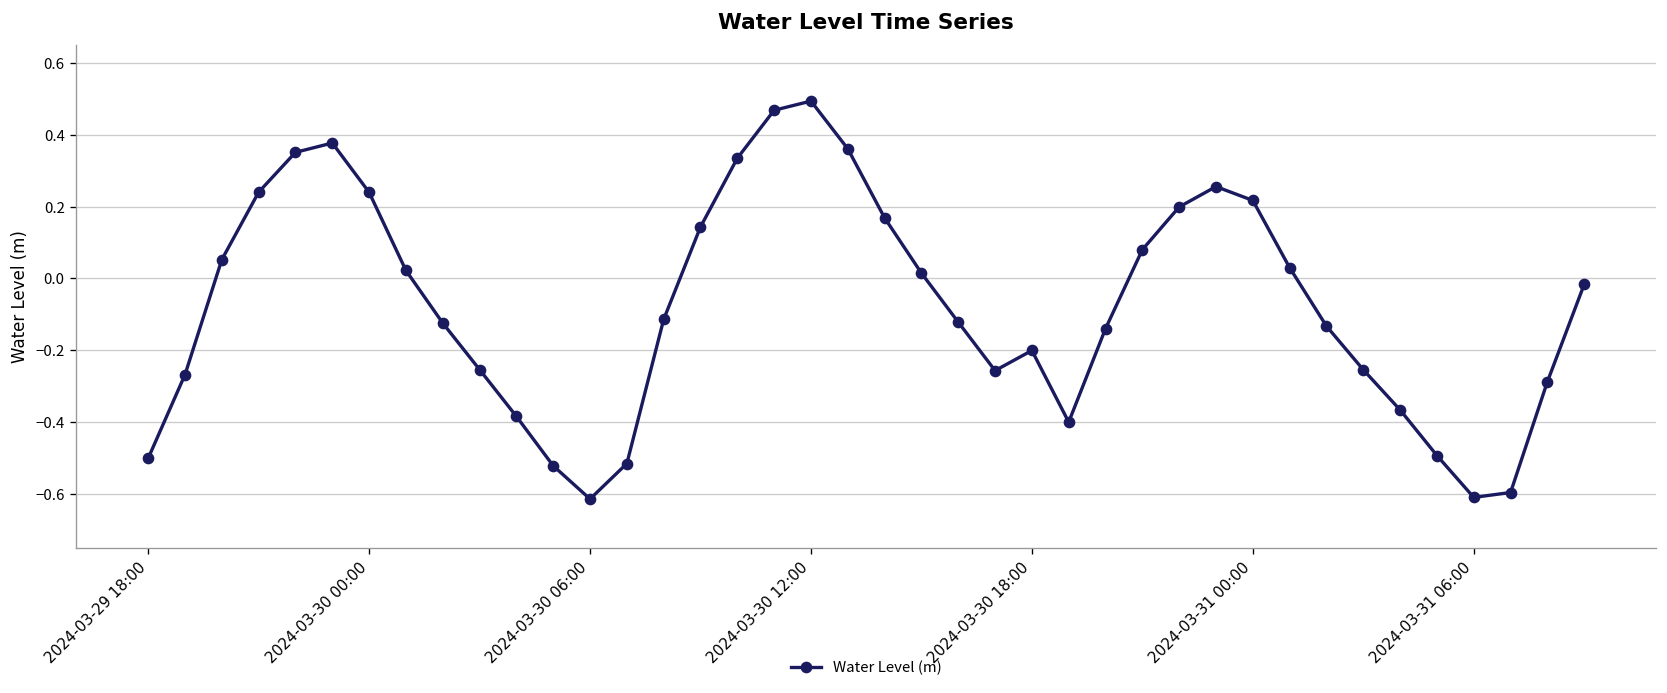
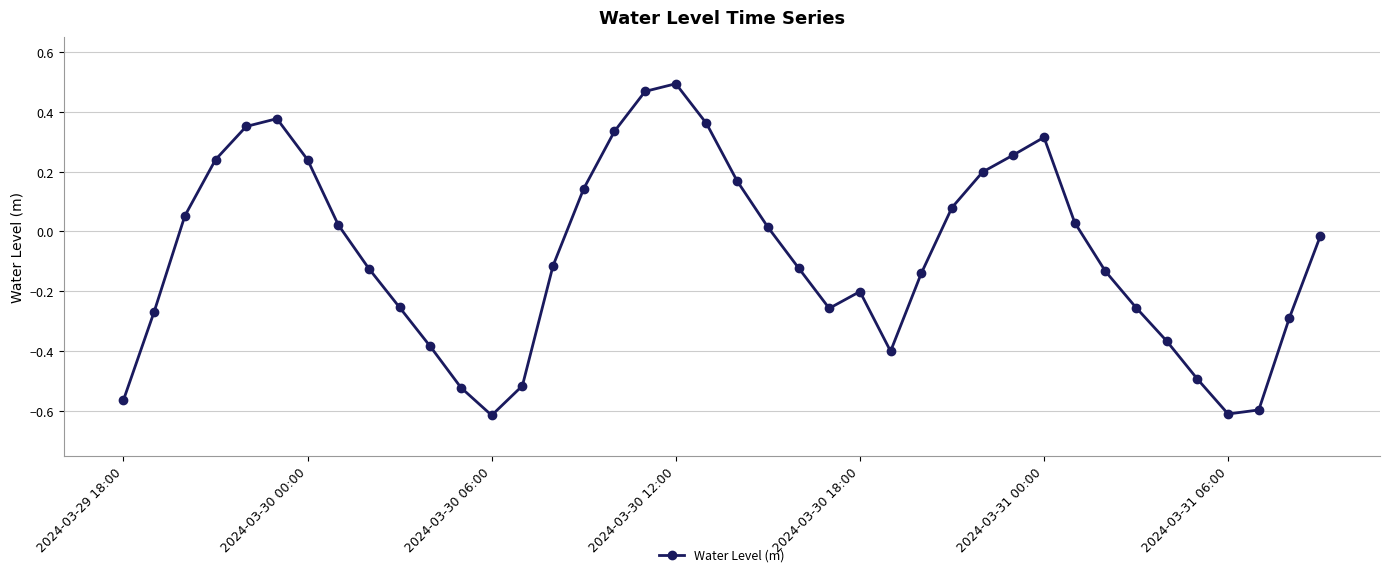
2024-03-29 18:00: -0.50 -> -0.56
2024-03-31 00:00: 0.22 -> 0.31
